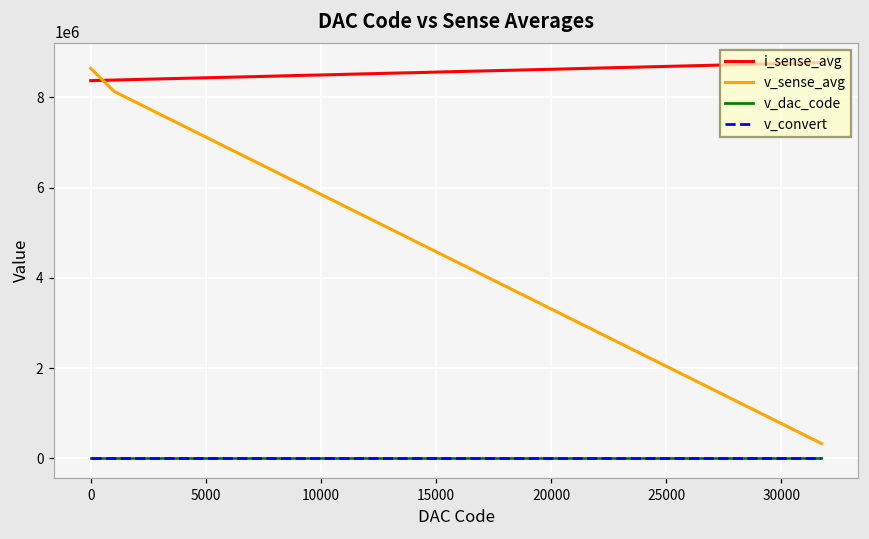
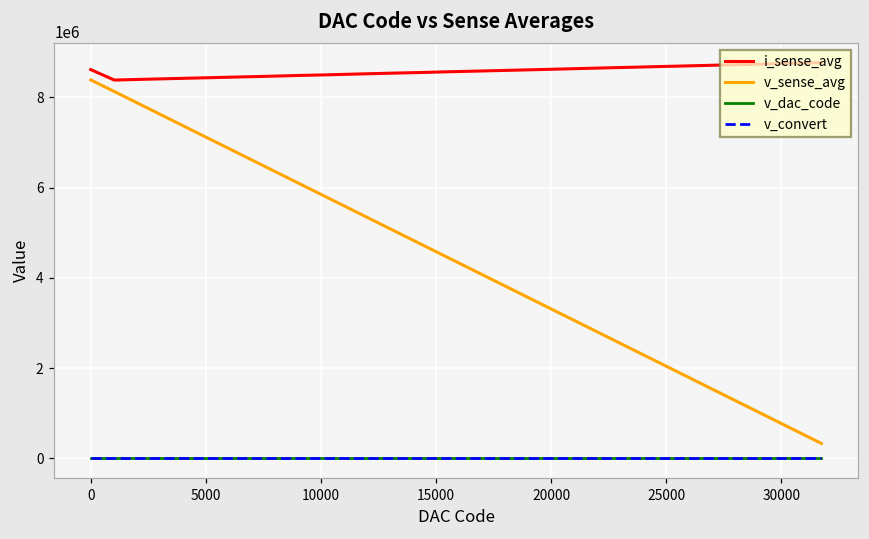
i_sense_avg, 0: 8400000 -> 8600000
v_sense_avg, 0: 8600000 -> 8400000
